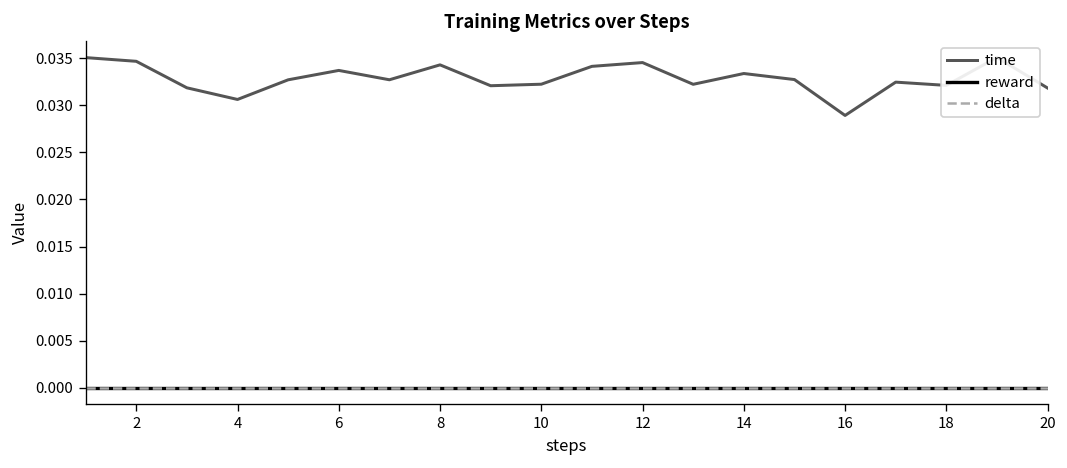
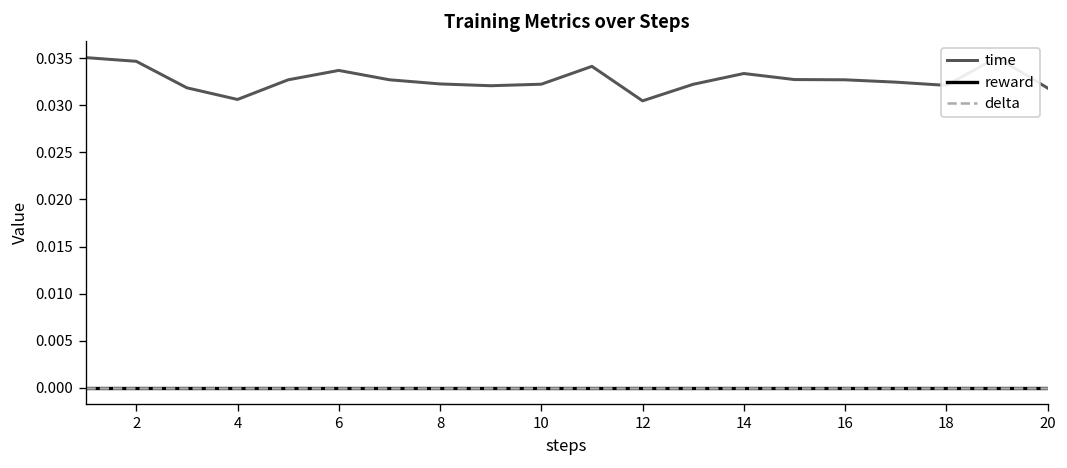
time, 8: 0.034 -> 0.032
time, 12: 0.035 -> 0.030
time, 16: 0.029 -> 0.033
